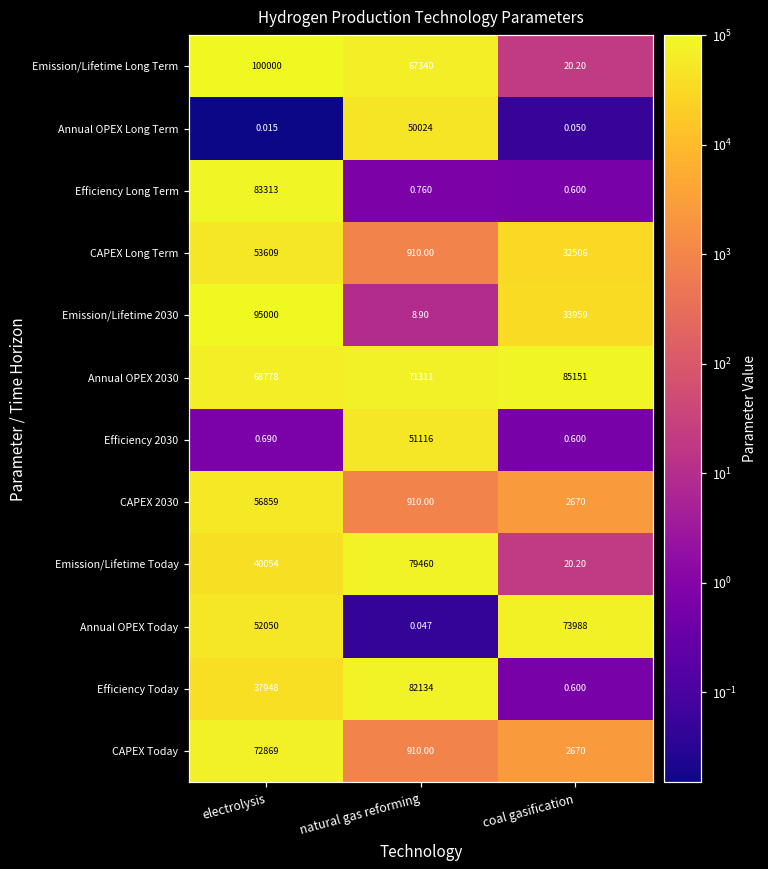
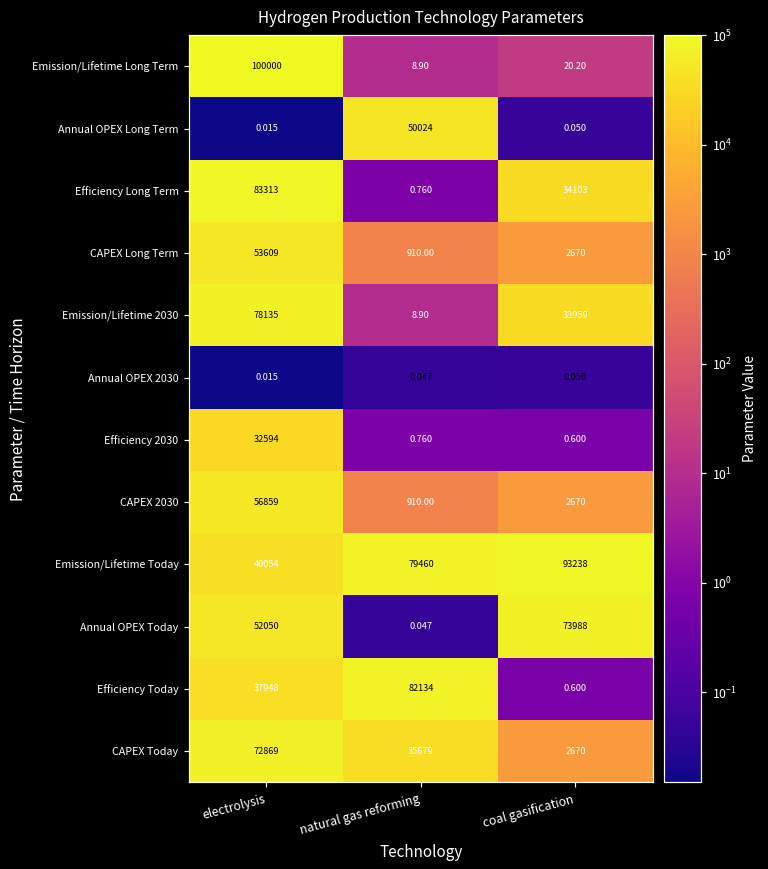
Emission/Lifetime Long Term, natural gas reforming: 67340 -> 8.90
Efficiency Long Term, coal gasification: 0.600 -> 34103
CAPEX Long Term, coal gasification: 32506 -> 2670
Emission/Lifetime 2030, electrolysis: 95000 -> 78135
Annual OPEX 2030, electrolysis: 68778 -> 0.015
Annual OPEX 2030, natural gas reforming: 71311 -> 0.047
Annual OPEX 2030, coal gasification: 85151 -> 0.050
Efficiency 2030, electrolysis: 0.690 -> 32594
Efficiency 2030, natural gas reforming: 51116 -> 0.760
Emission/Lifetime Today, coal gasification: 20.20 -> 93238
CAPEX Today, natural gas reforming: 910.00 -> 35679
